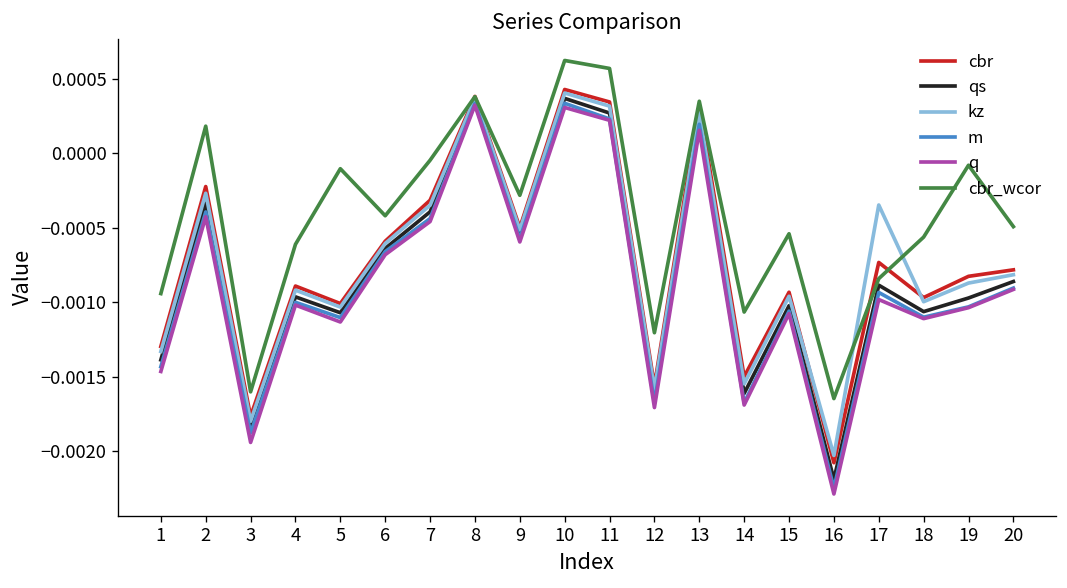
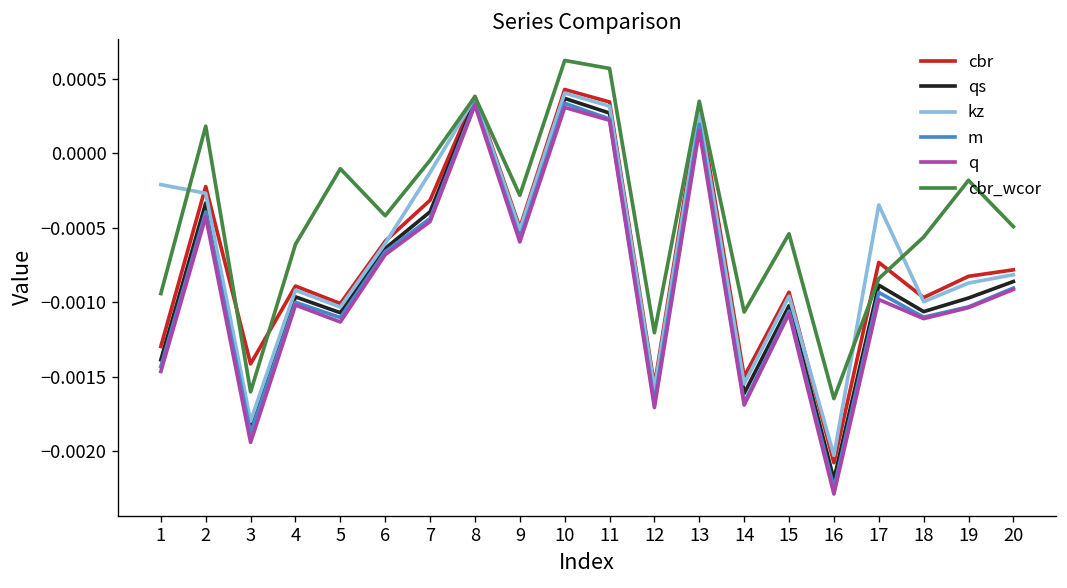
kz, 1: -0.00133 -> -0.00021
cbr, 3: -0.00177 -> -0.00141
kz, 7: -0.00035 -> -0.00013
cbr_wcor, 19: -0.00008 -> -0.00018
